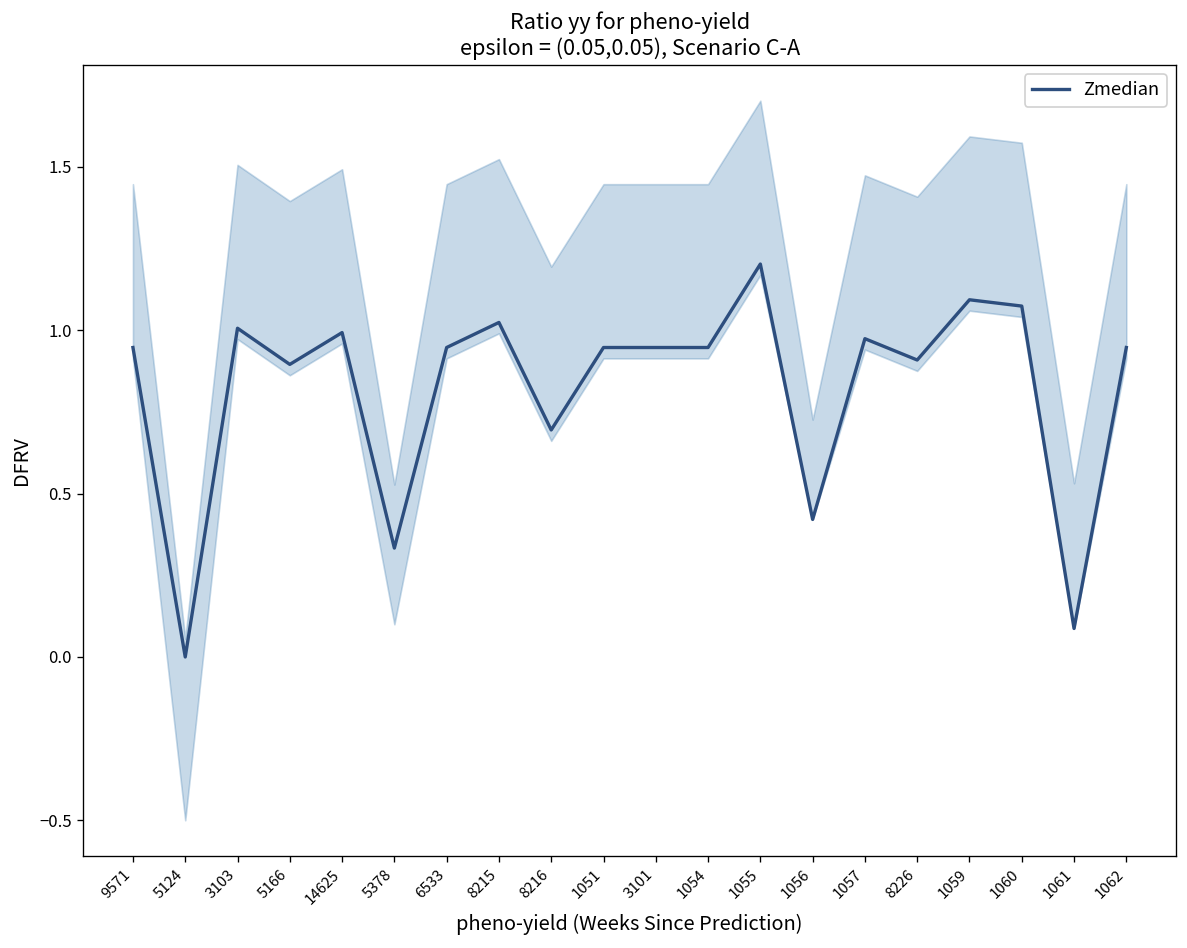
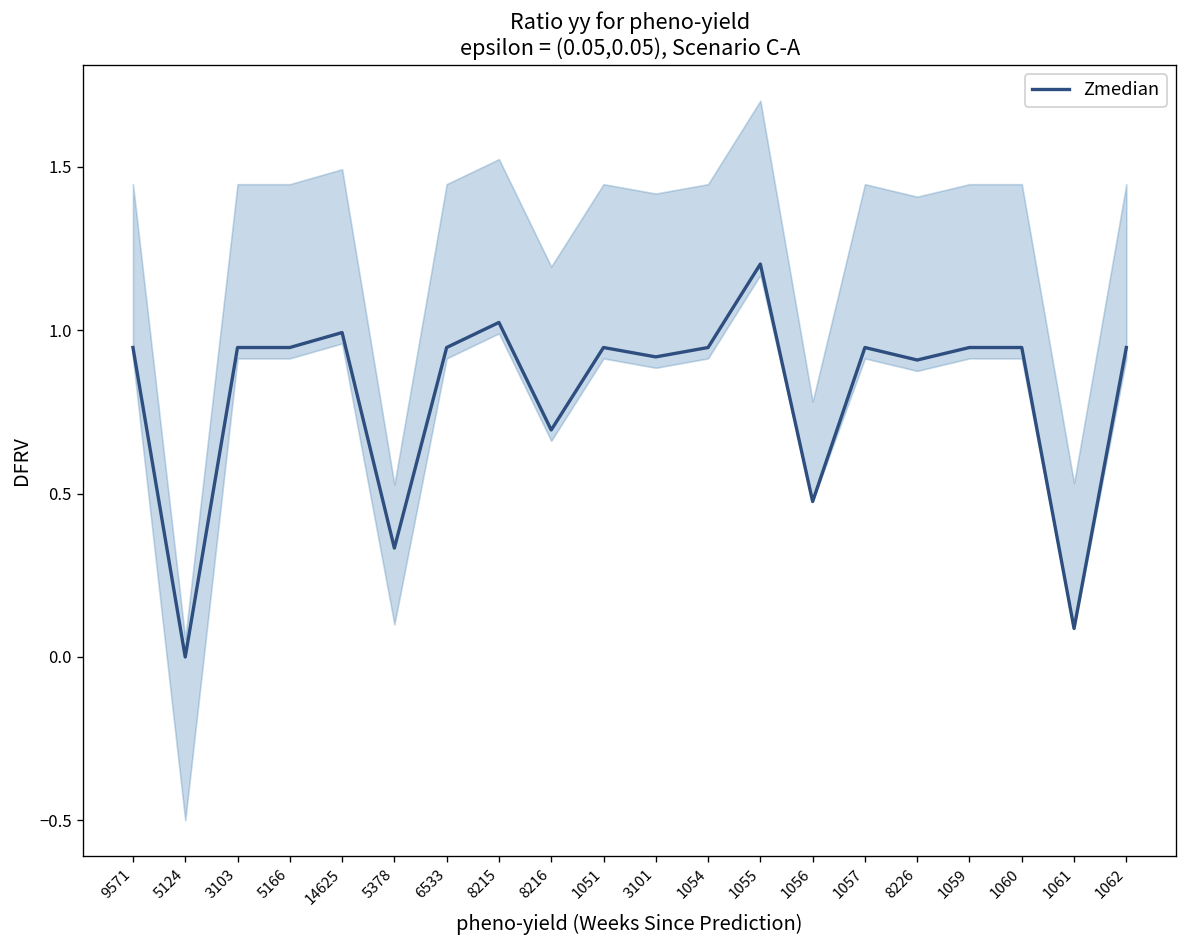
Zmedian, 3103: 1.01 -> 0.95
Zmedian, 5166: 0.90 -> 0.95
Zmedian, 3101: 0.95 -> 0.92
Zmedian, 1056: 0.42 -> 0.48
Zmedian, 1057: 0.97 -> 0.95
Zmedian, 1059: 1.09 -> 0.95
Zmedian, 1060: 1.07 -> 0.95
